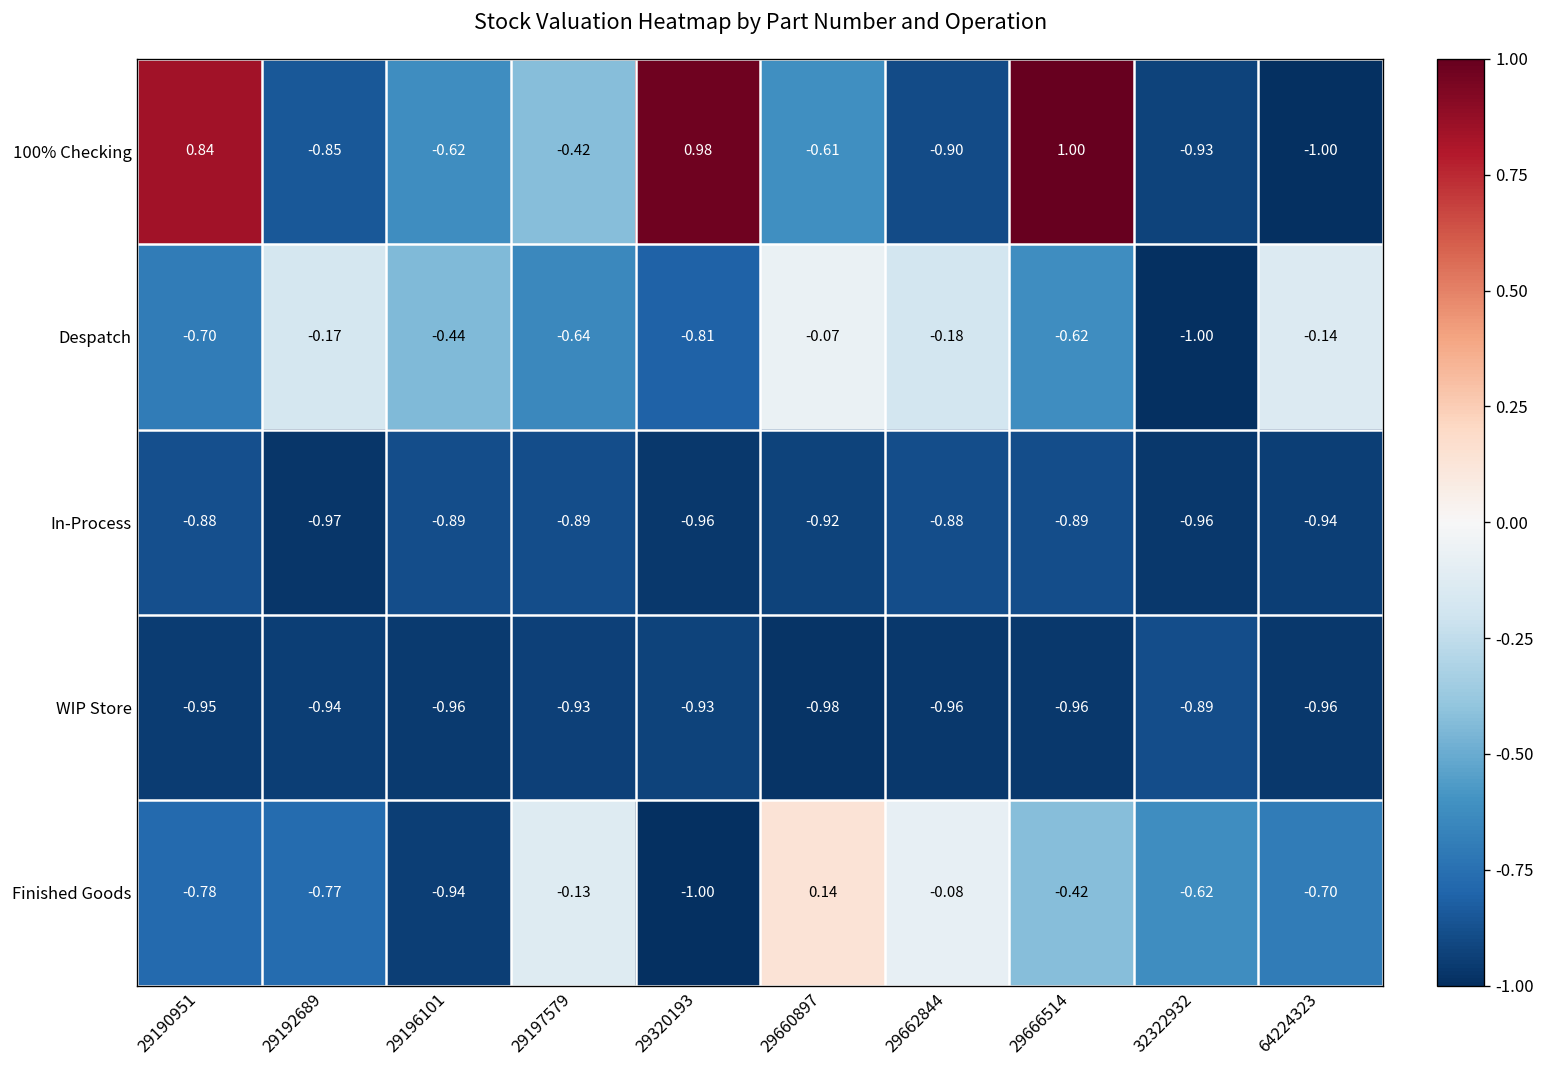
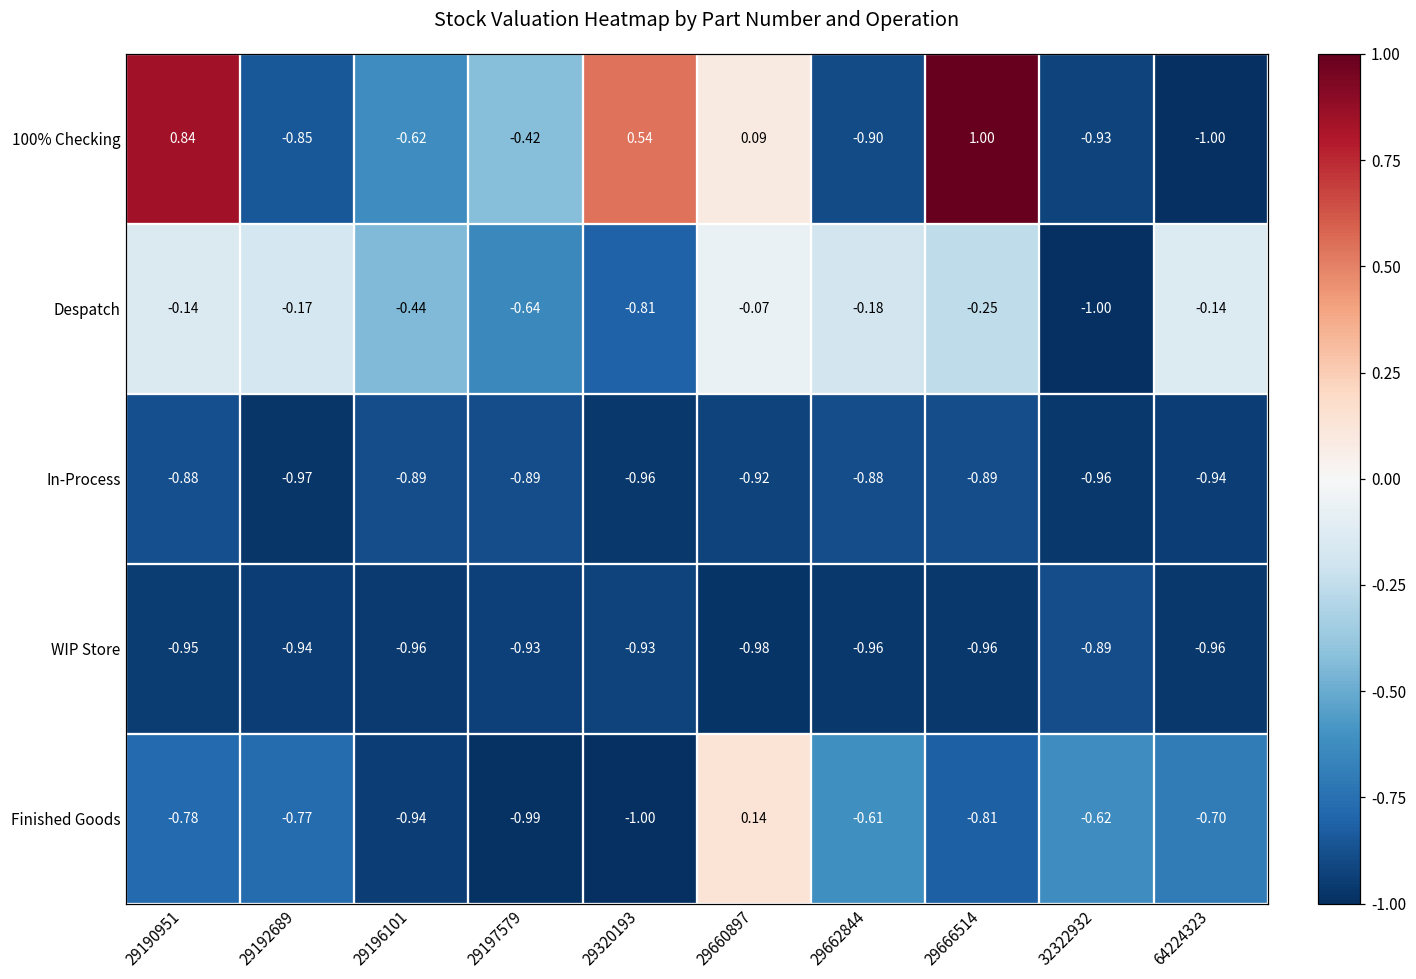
100% Checking, 29320193: 0.98 -> 0.54
100% Checking, 29660897: -0.61 -> 0.09
Despatch, 29190951: -0.70 -> -0.14
Despatch, 29666514: -0.62 -> -0.25
Finished Goods, 29197579: -0.13 -> -0.99
Finished Goods, 29662844: -0.08 -> -0.61
Finished Goods, 29666514: -0.42 -> -0.81
